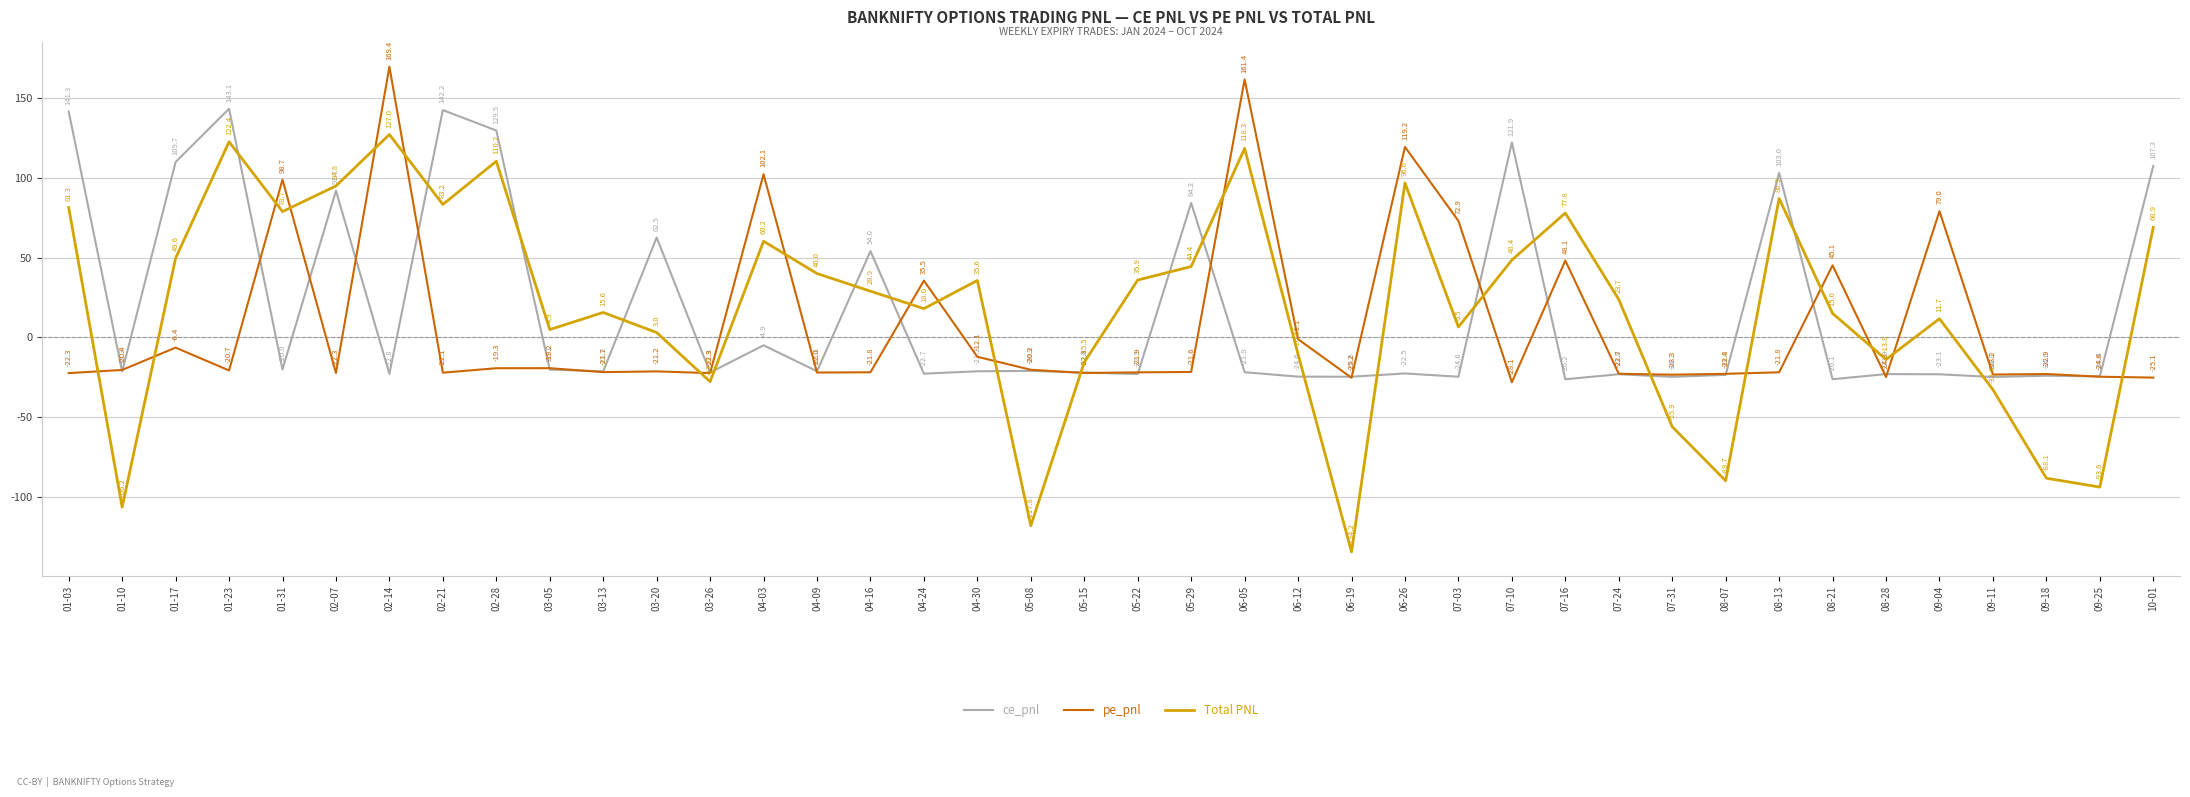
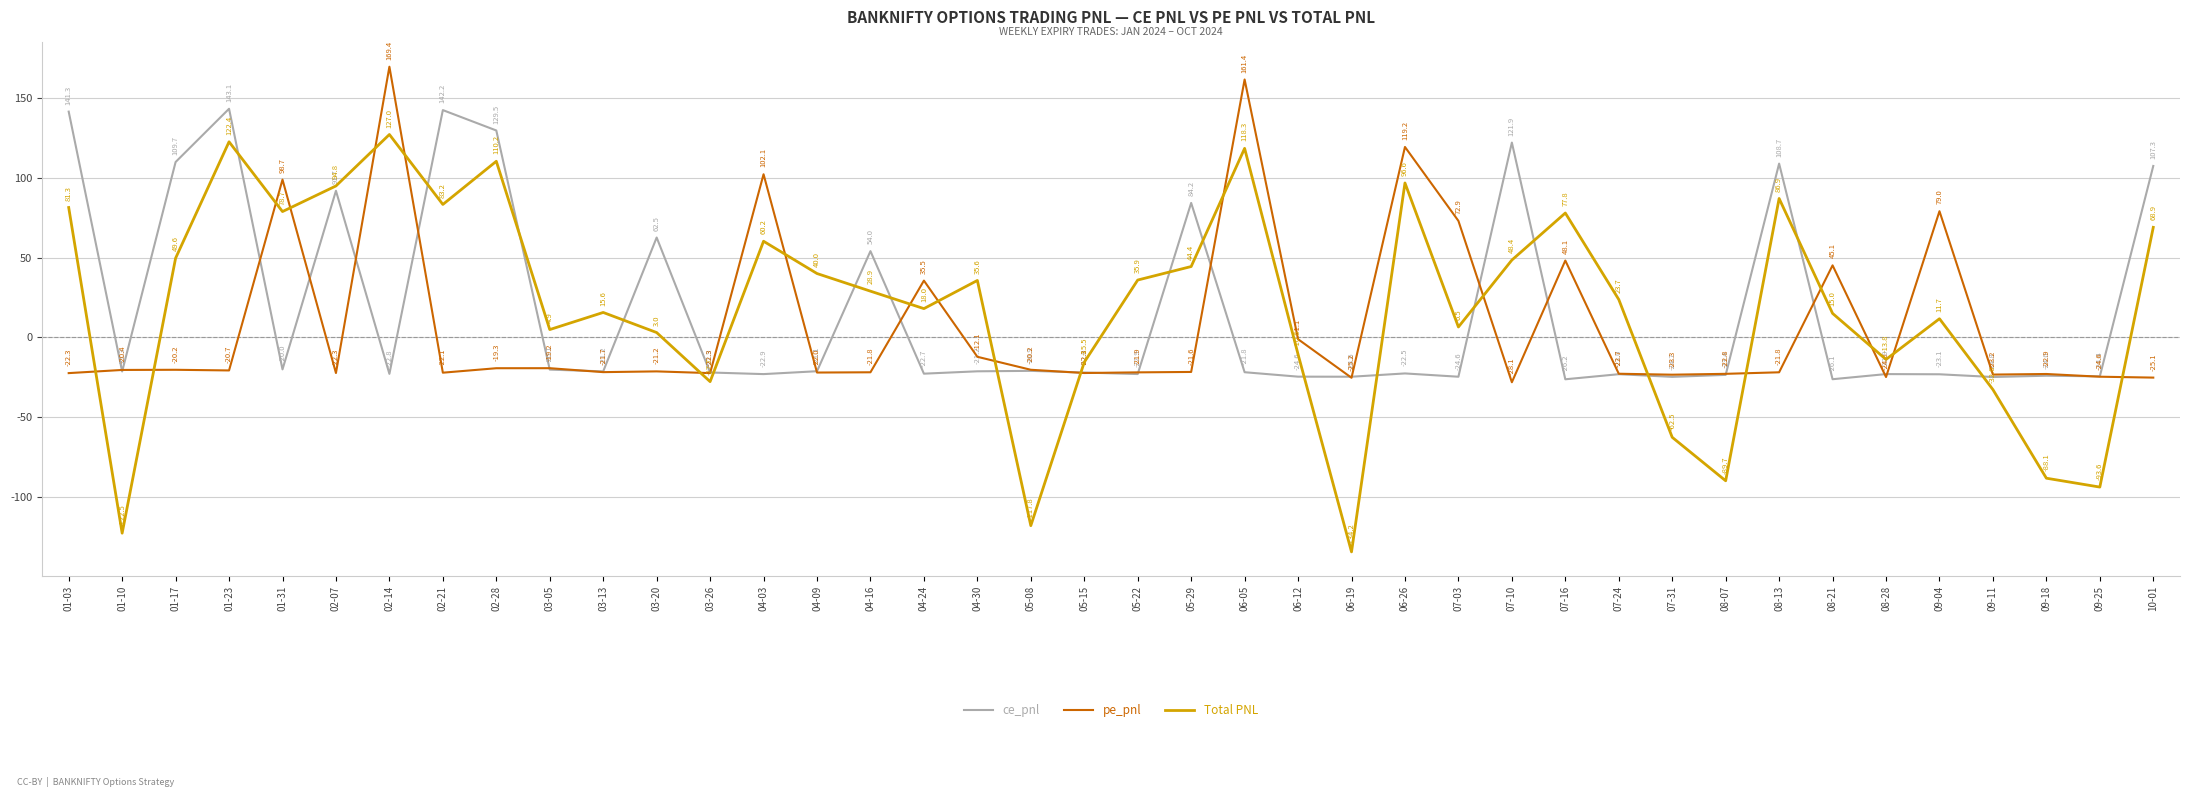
Total PNL, 01-10: -106.2 -> -122.5
pe_pnl, 01-17: -6.4 -> -20.2
ce_pnl, 04-03: -4.9 -> -22.9
Total PNL, 07-31: -55.9 -> -62.5
ce_pnl, 08-13: 103.0 -> 108.7
